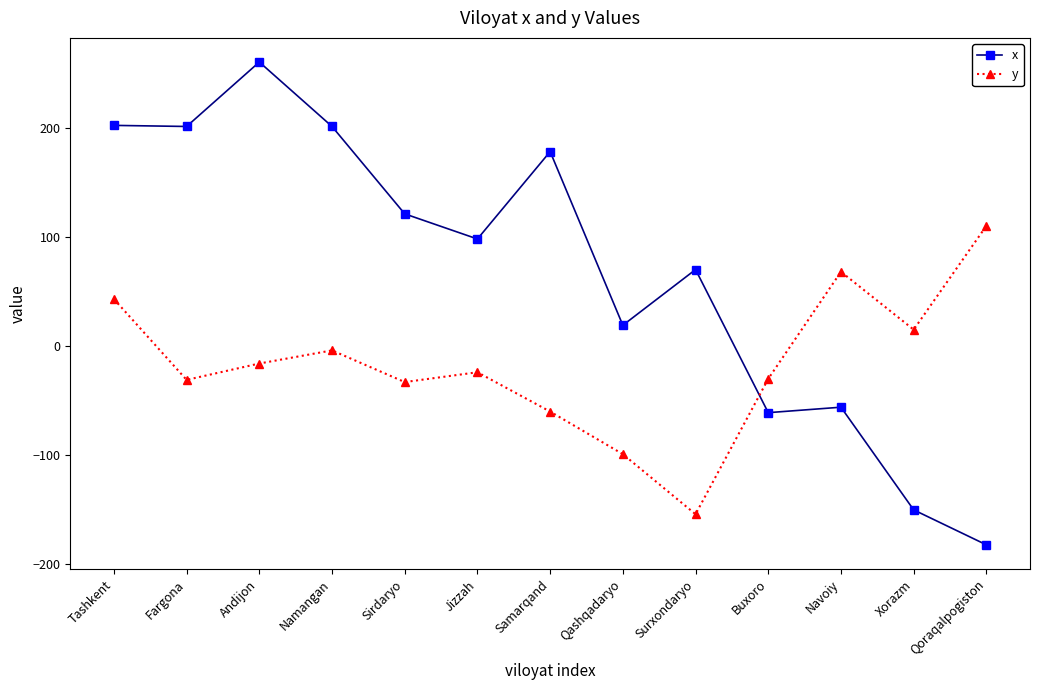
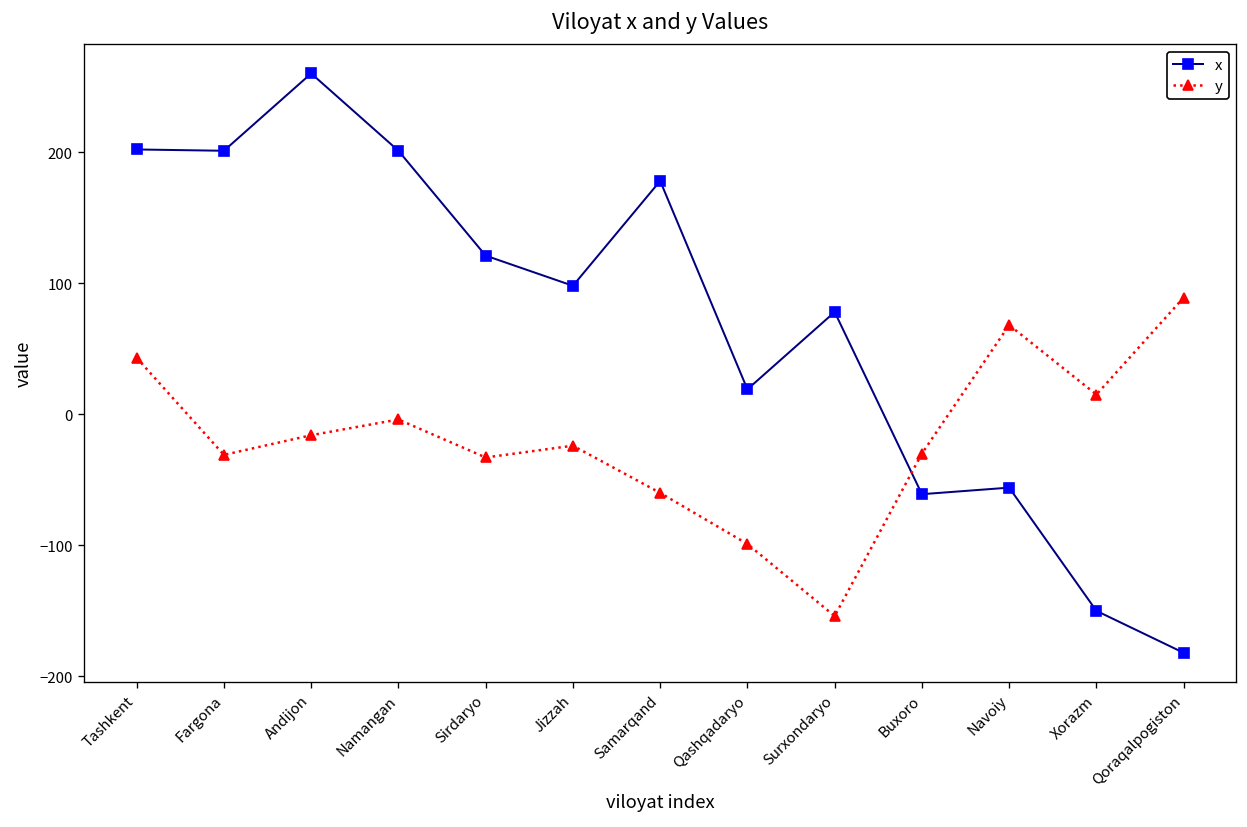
x, Surxondaryo: 70 -> 78
y, Qoraqalpogiston: 110 -> 89
